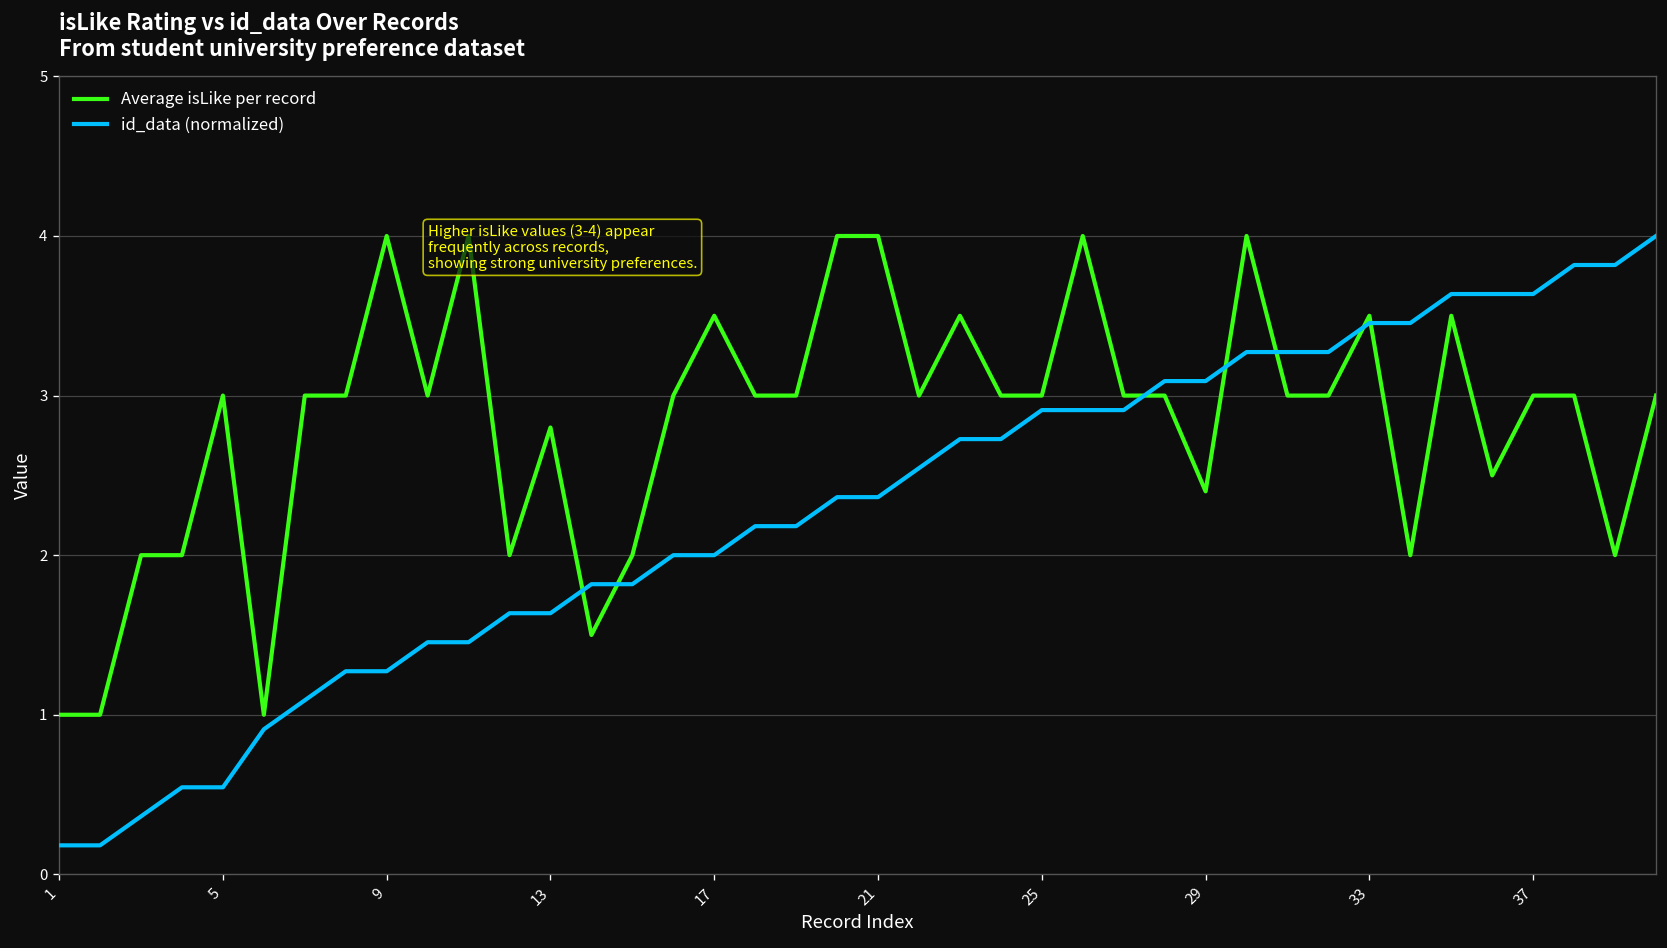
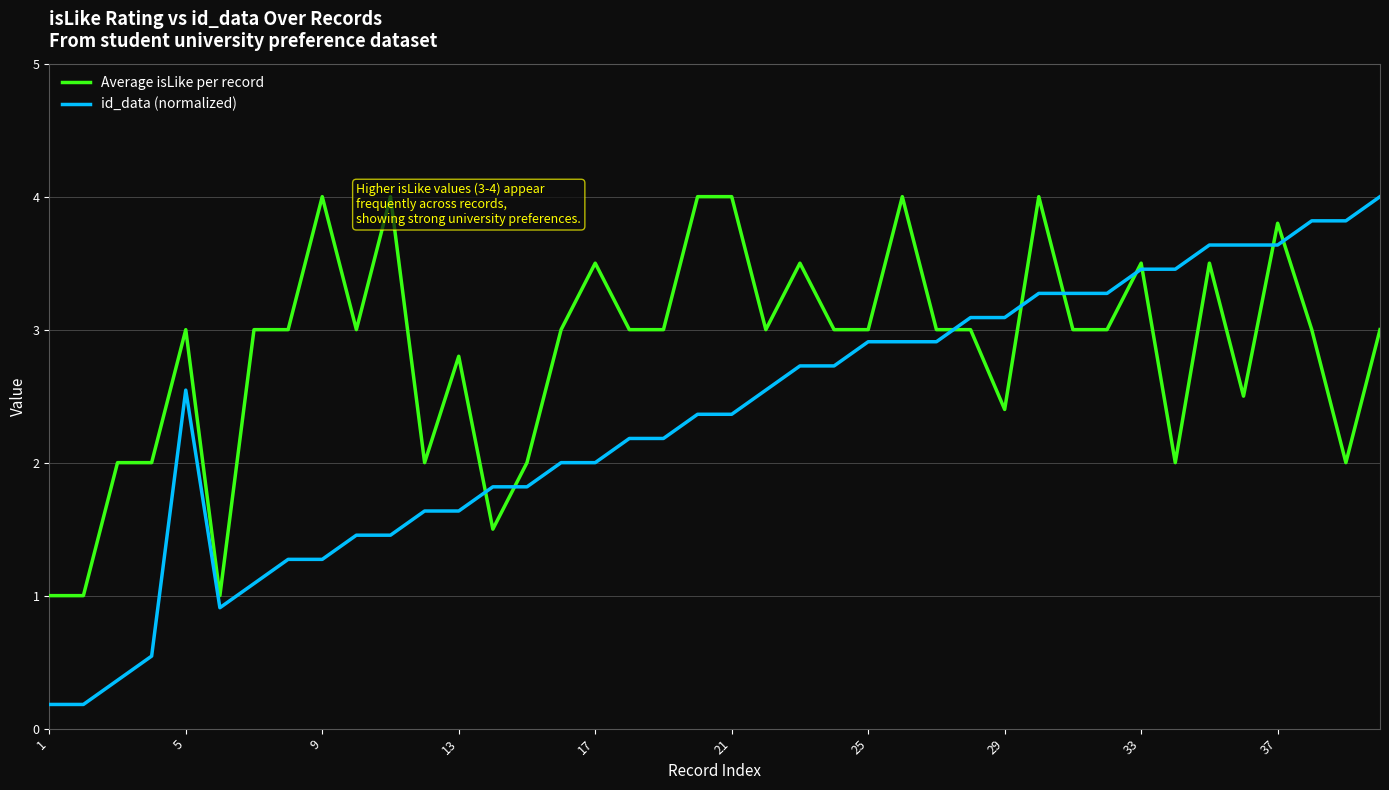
id_data (normalized), 5: 0.55 -> 2.55
Average isLike per record, 37: 3.0 -> 3.8
